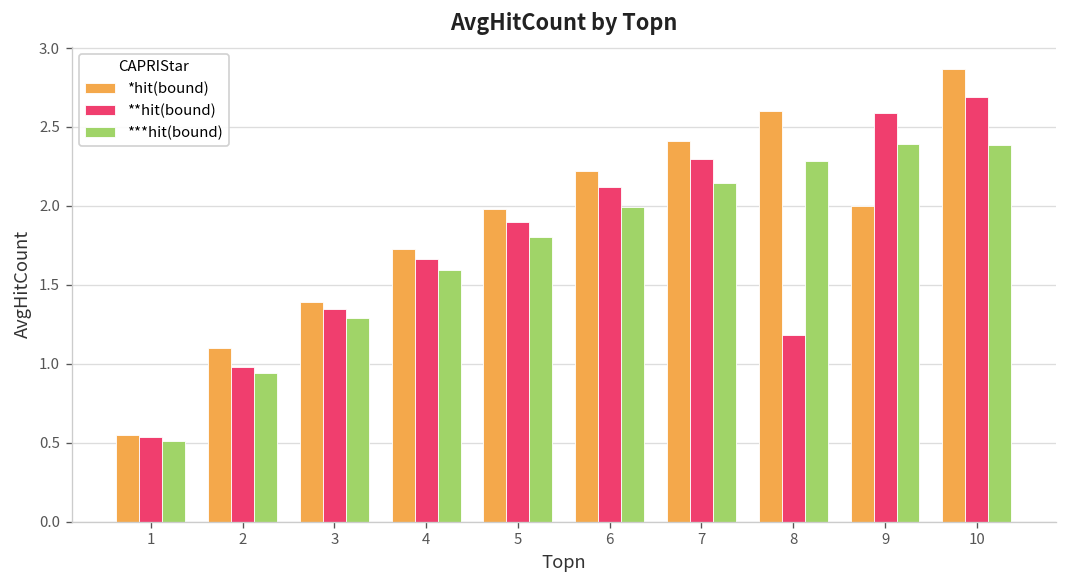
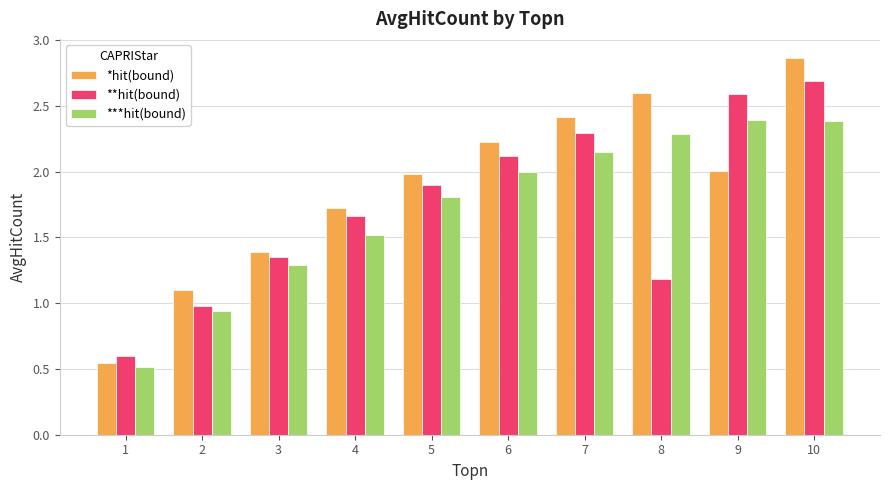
**hit(bound), 1: 0.53 -> 0.60
***hit(bound), 4: 1.59 -> 1.52
